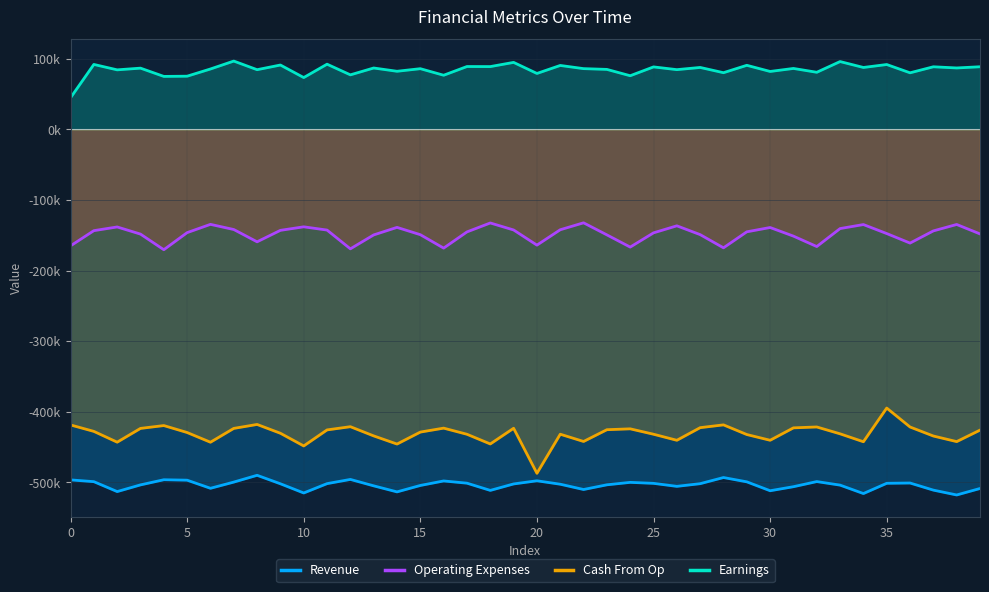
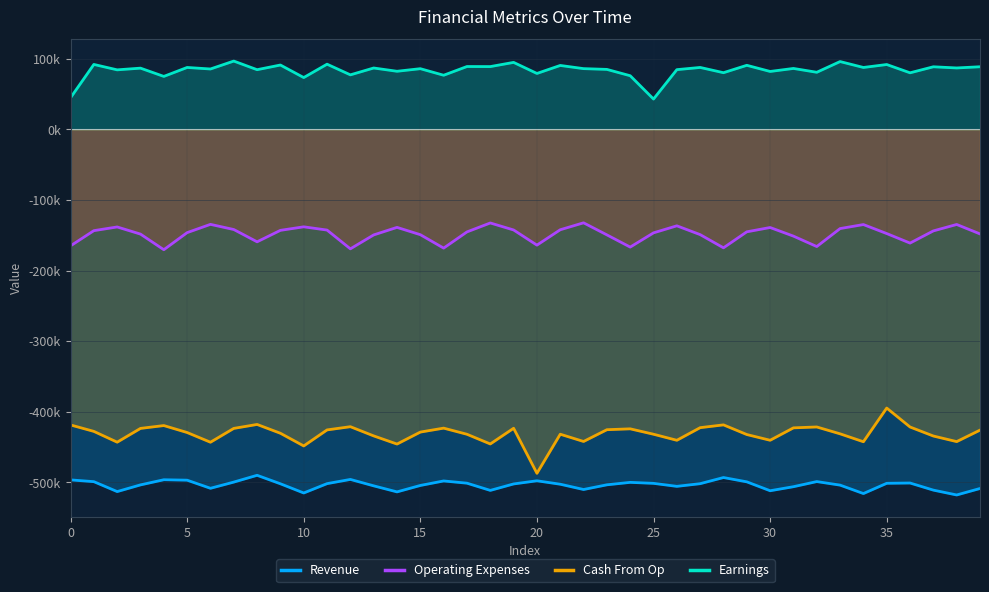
Earnings, 5: 80000 -> 90000
Earnings, 25: 90000 -> 40000
